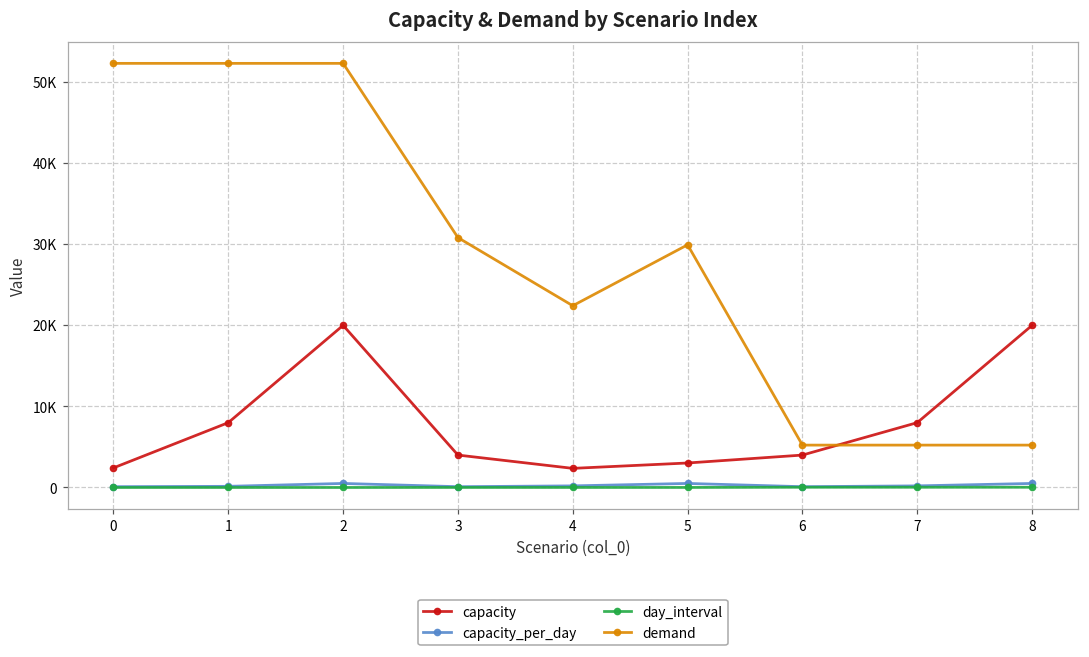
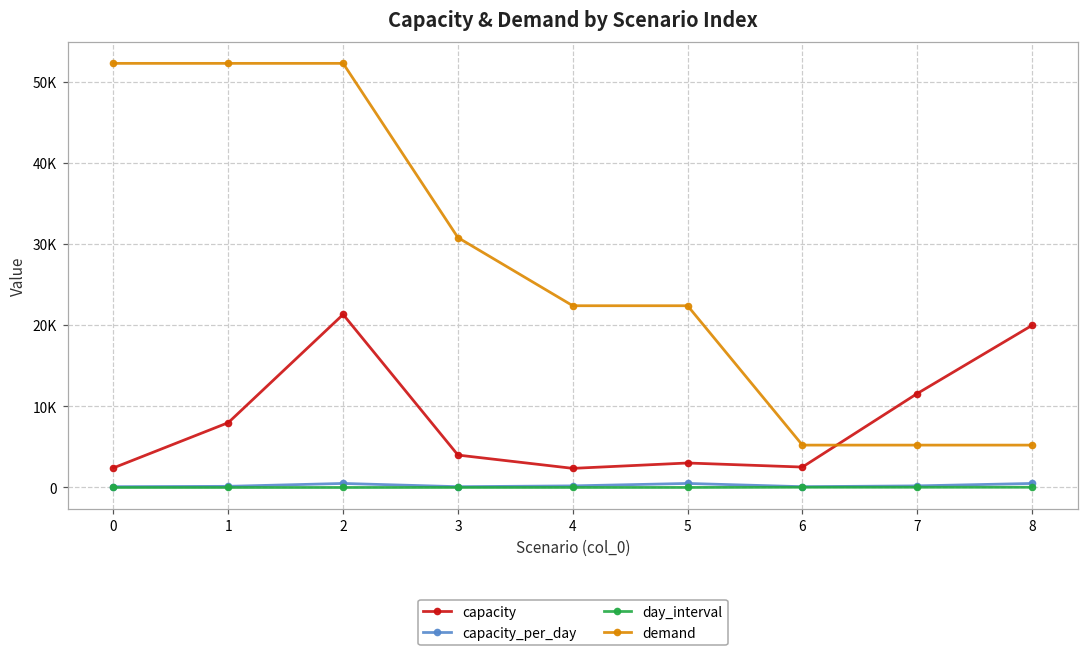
capacity, 2: 20000 -> 21000
demand, 5: 30000 -> 22000
capacity, 6: 4000 -> 3000
capacity, 7: 8000 -> 12000
